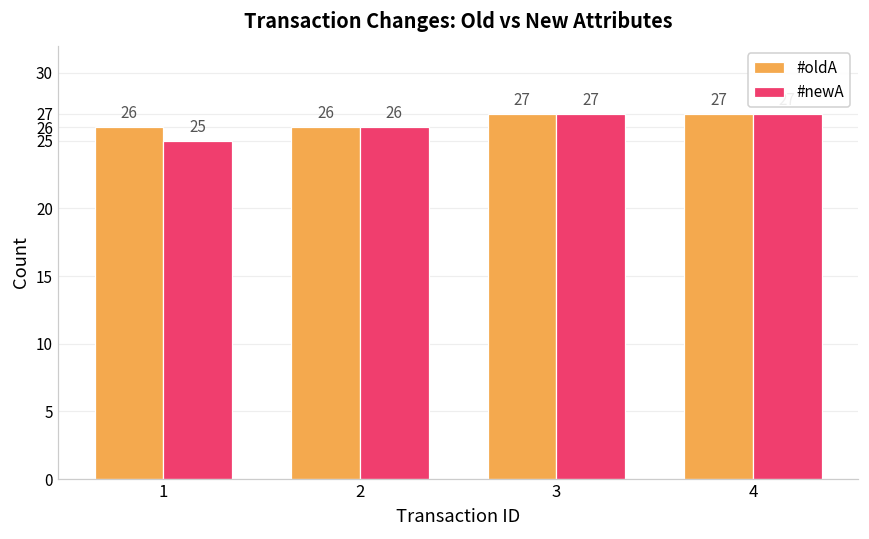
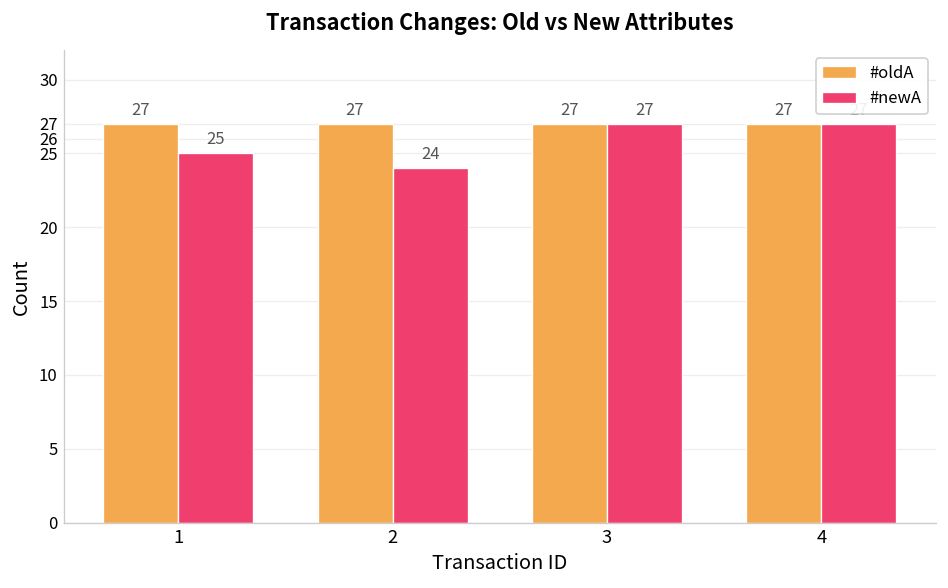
#oldA, 1: 26 -> 27
#oldA, 2: 26 -> 27
#newA, 2: 26 -> 24
